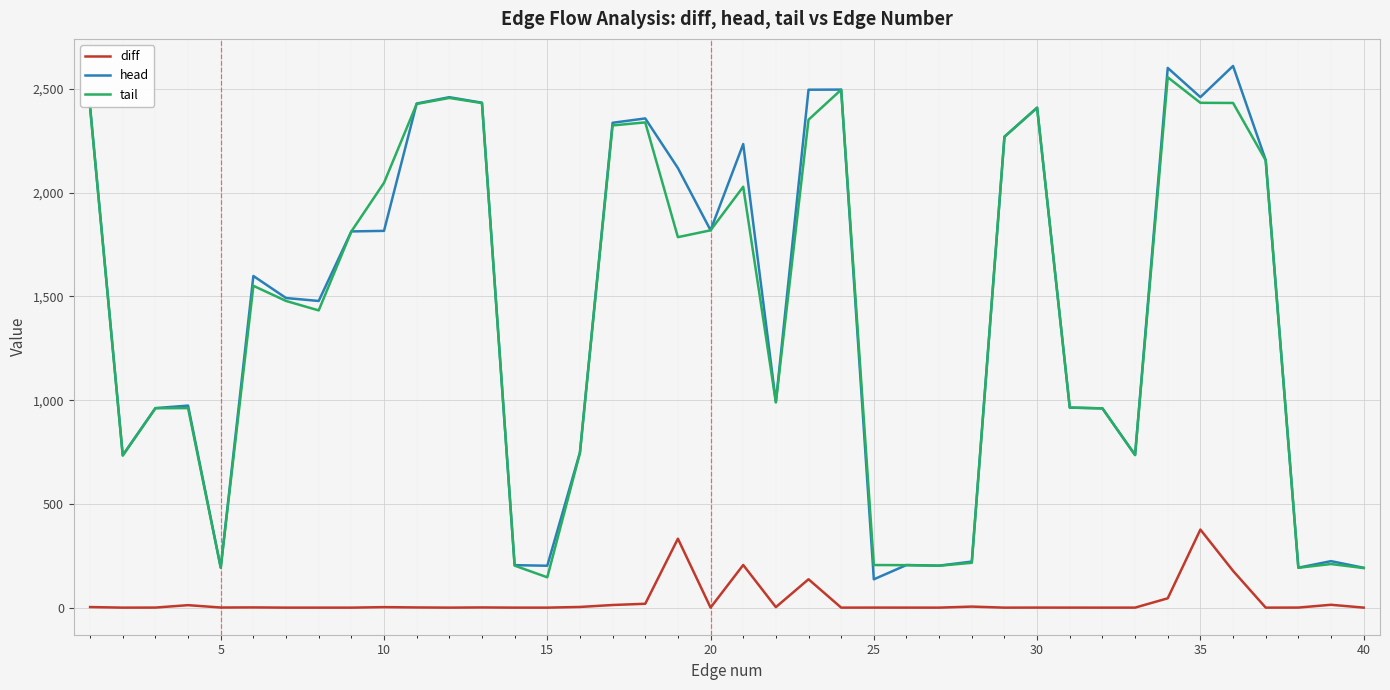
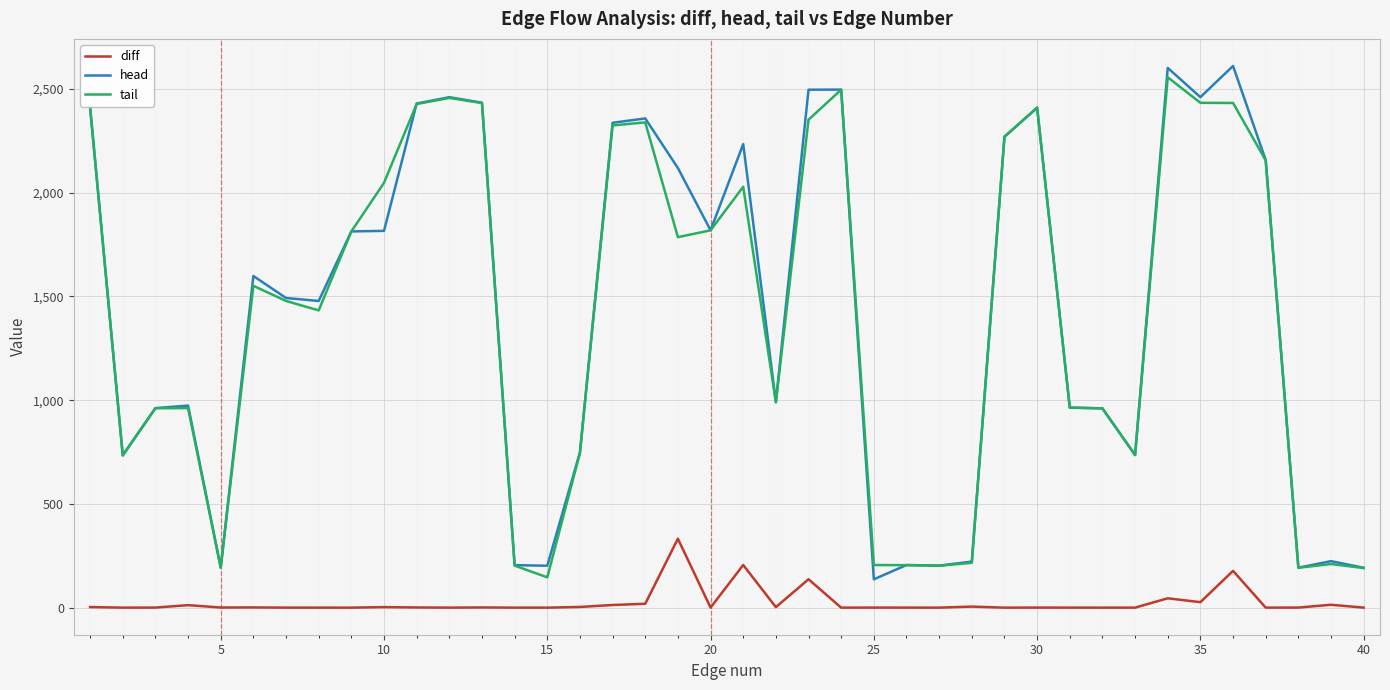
diff, 35: 380 -> 30
